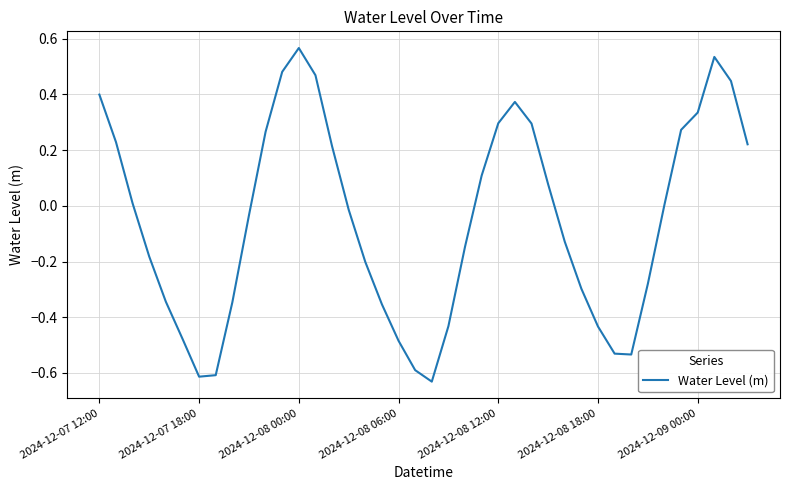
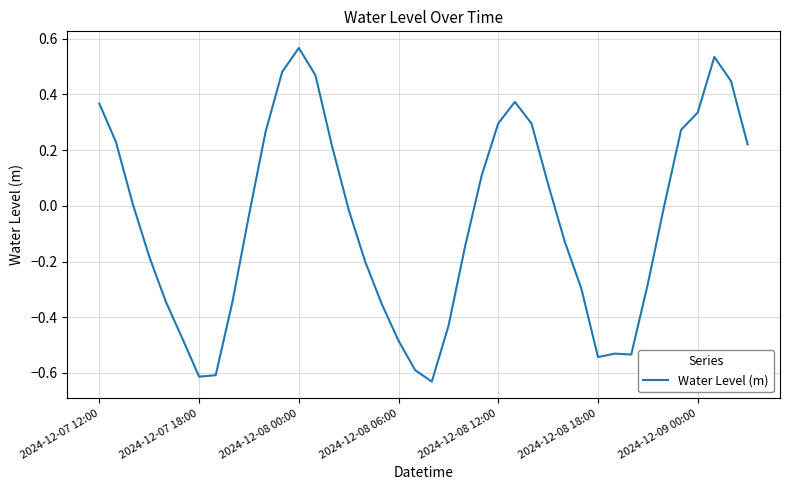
2024-12-07 12:00: 0.40 -> 0.37
2024-12-08 18:00: -0.43 -> -0.54
